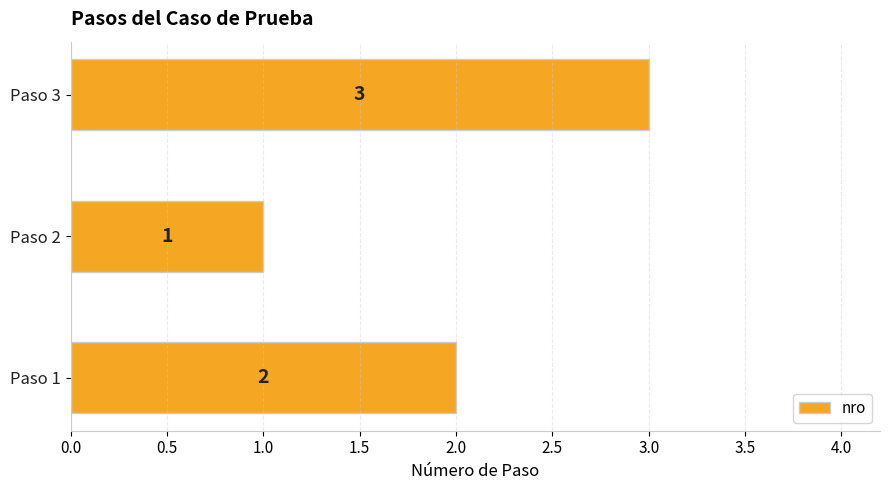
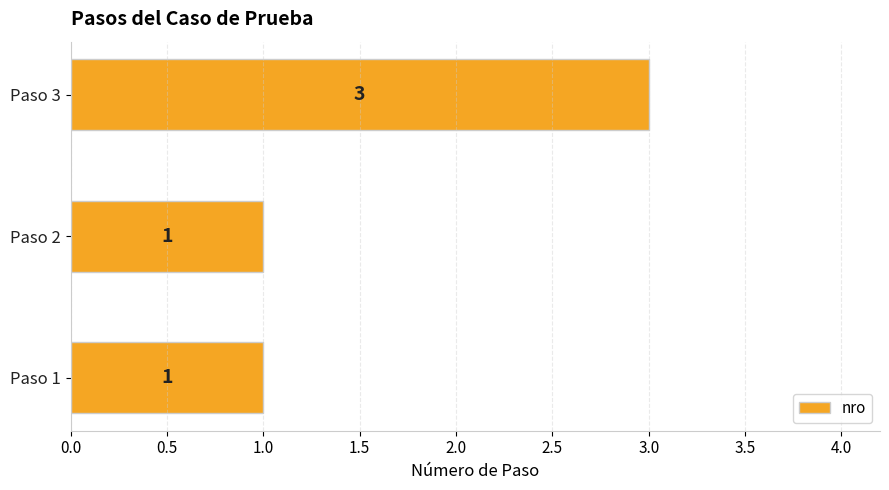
Paso 1: 2 -> 1
